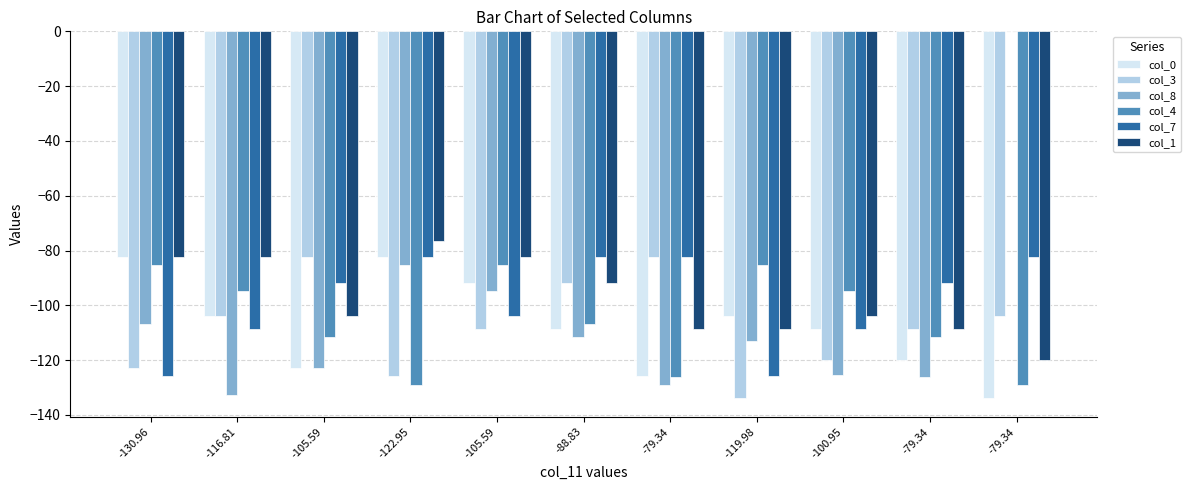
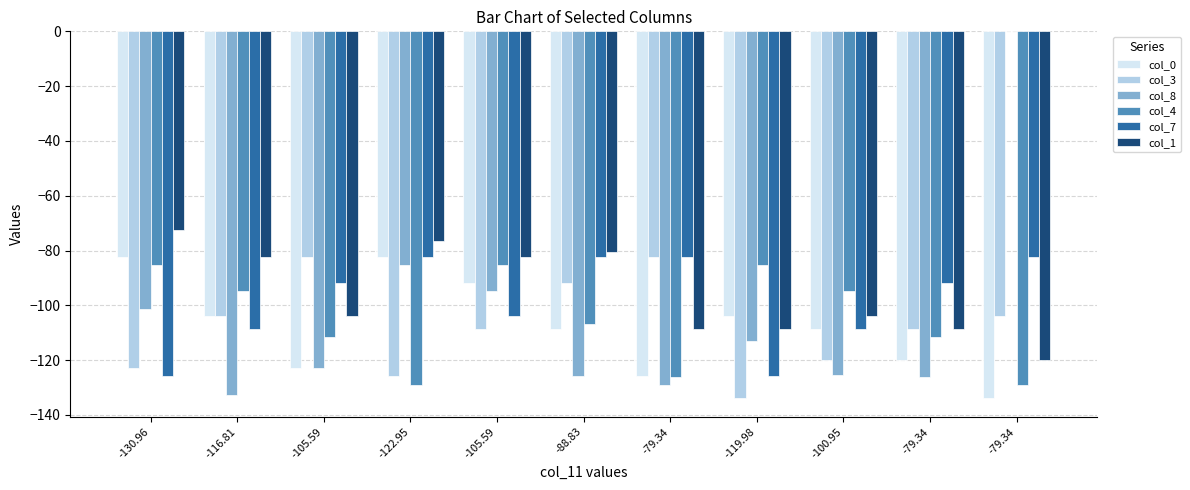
col_8, -130.96: -107 -> -101
col_1, -130.96: -82 -> -72
col_8, -88.83: -112 -> -126
col_1, -88.83: -92 -> -80
